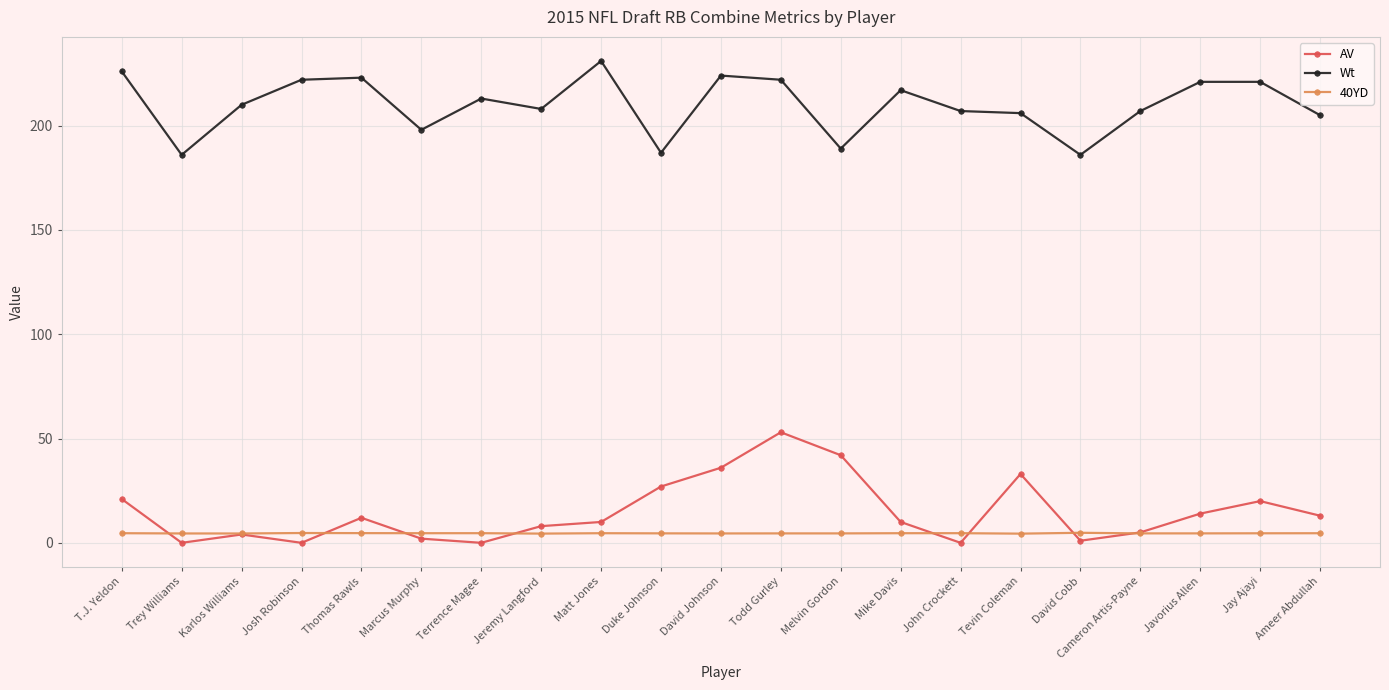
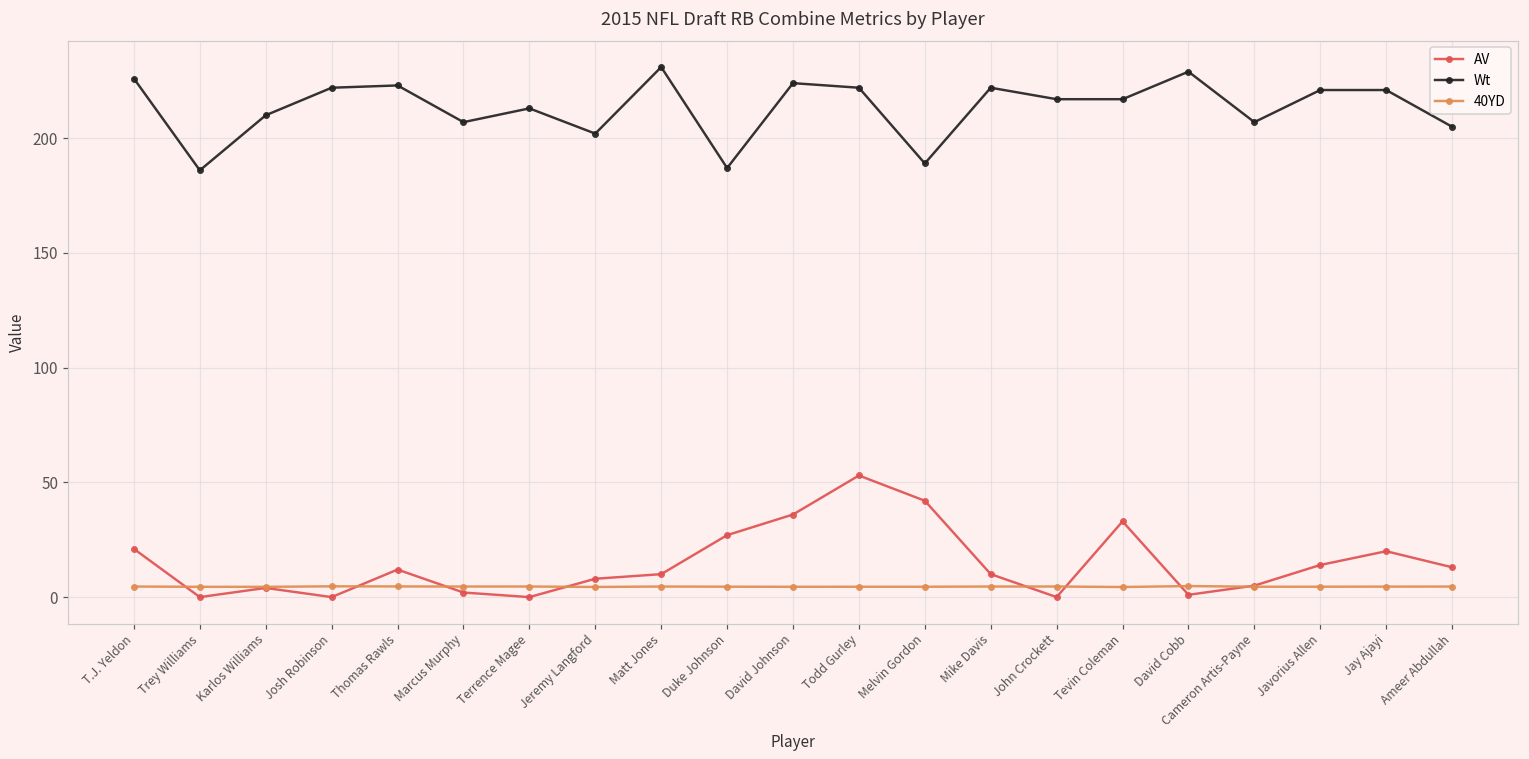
Wt, Marcus Murphy: 198 -> 207
Wt, Jeremy Langford: 208 -> 202
Wt, Mike Davis: 217 -> 222
Wt, John Crockett: 207 -> 217
Wt, Tevin Coleman: 206 -> 217
Wt, David Cobb: 186 -> 229
